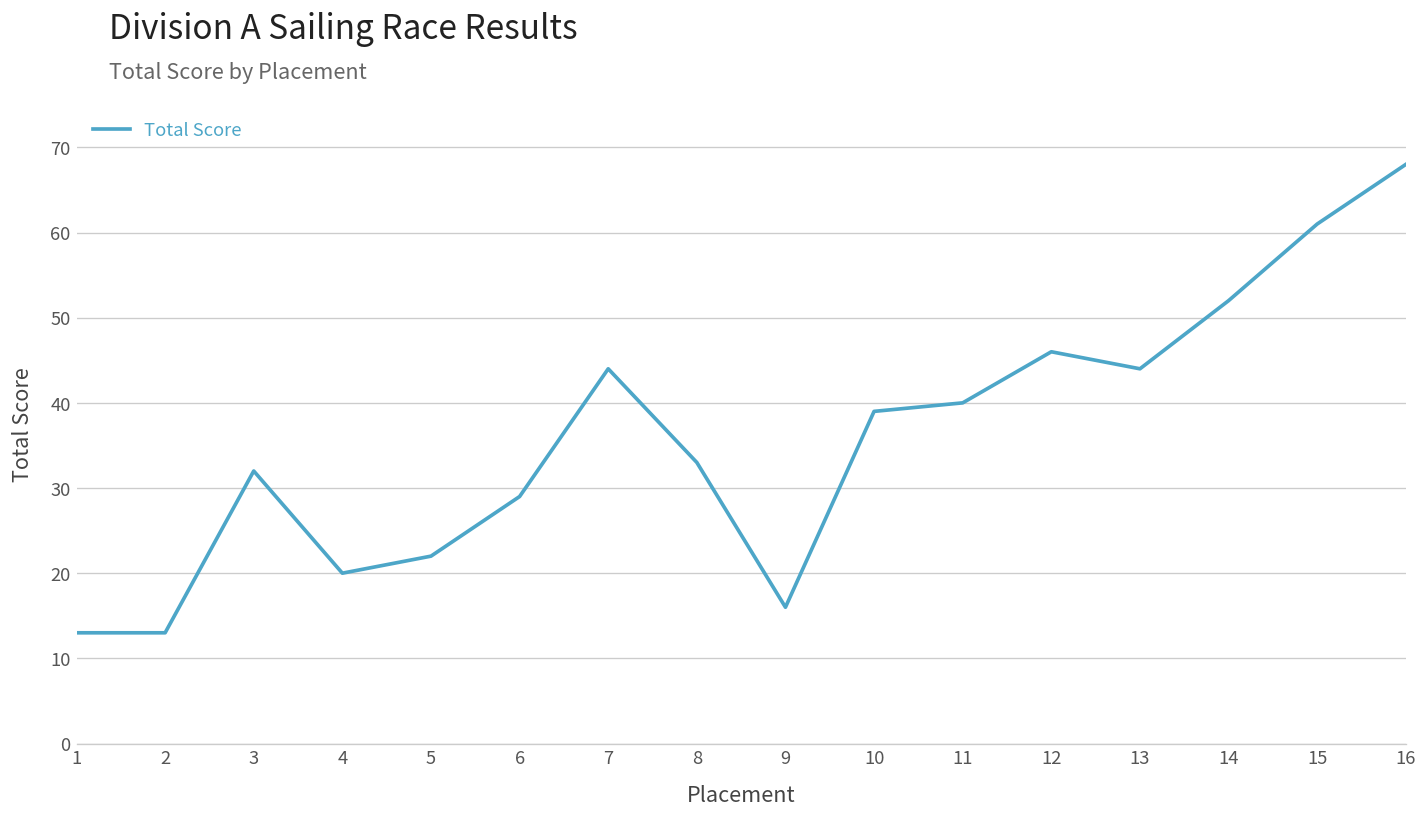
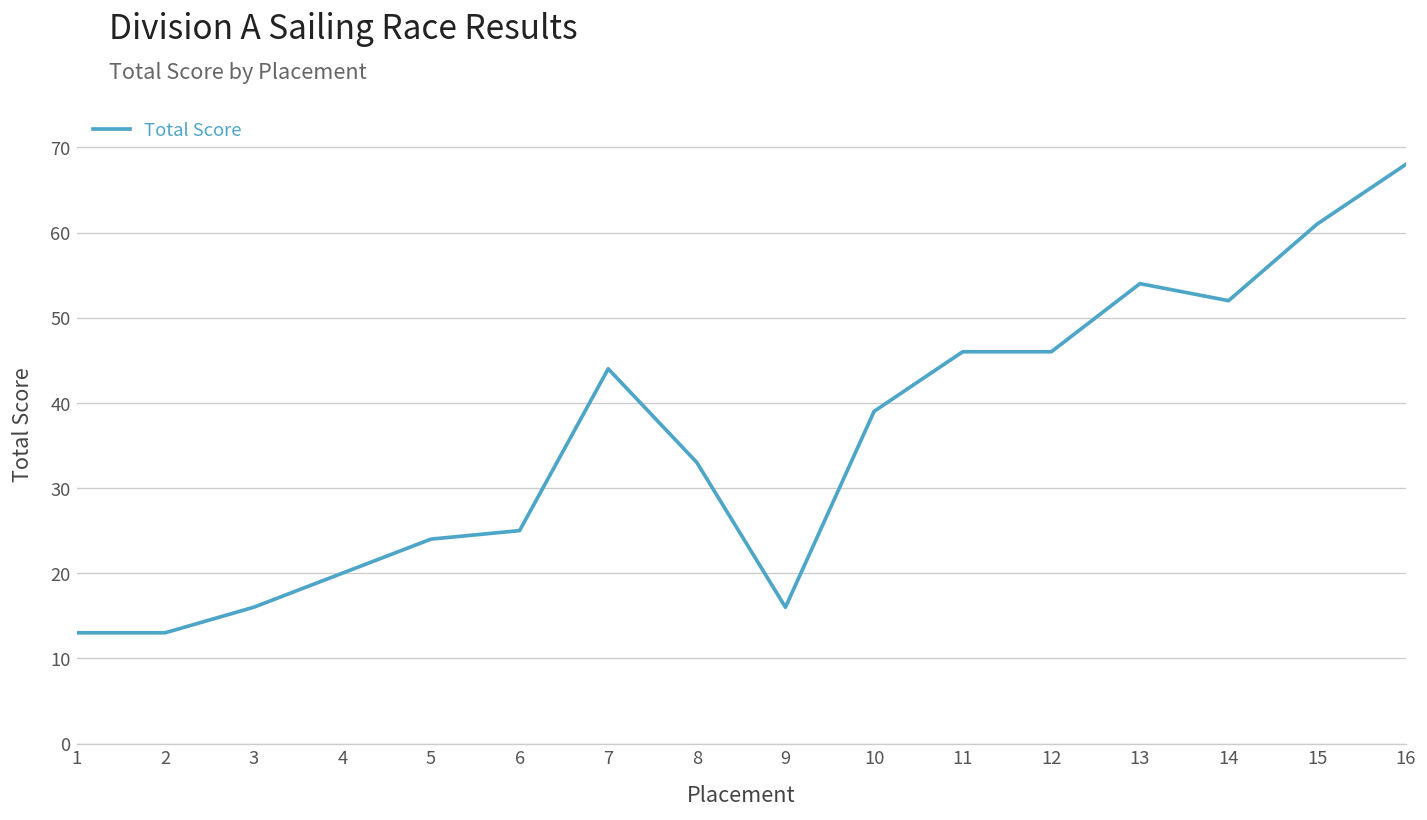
3: 32 -> 16
5: 22 -> 24
6: 29 -> 25
11: 40 -> 46
13: 44 -> 54
